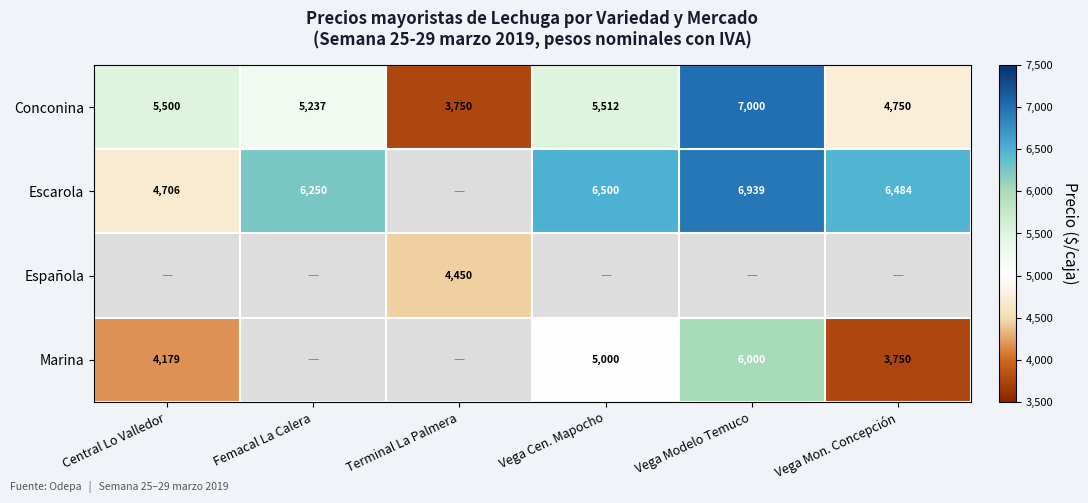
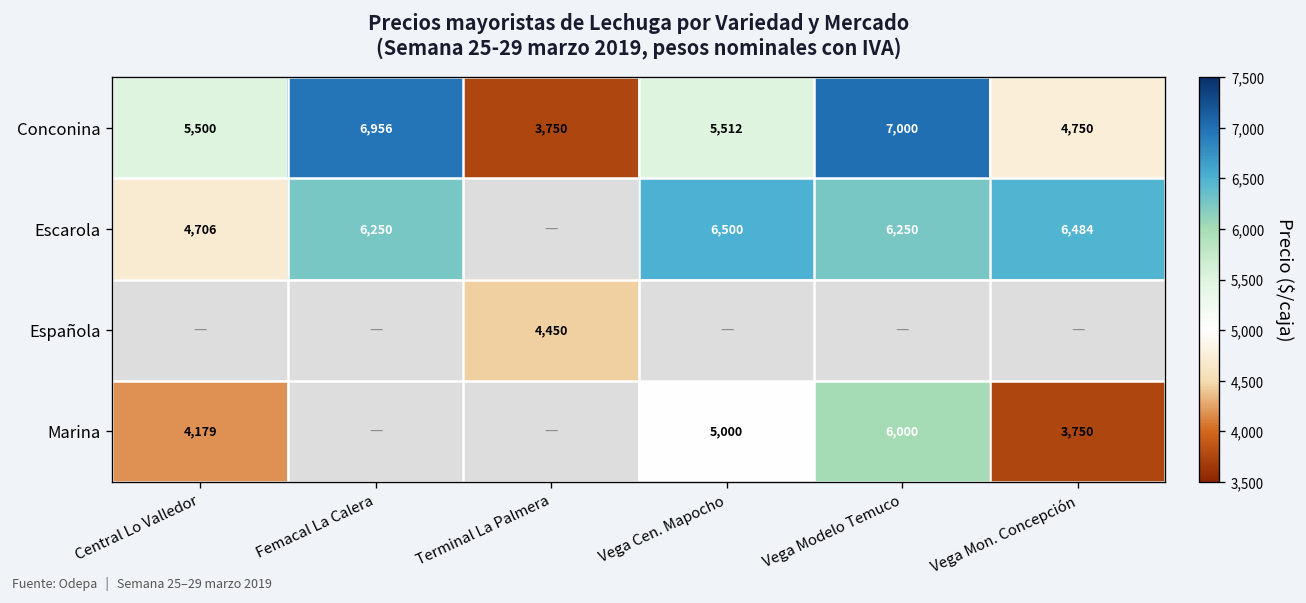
Conconina, Femacal La Calera: 5,237 -> 6,956
Escarola, Vega Modelo Temuco: 6,939 -> 6,250
